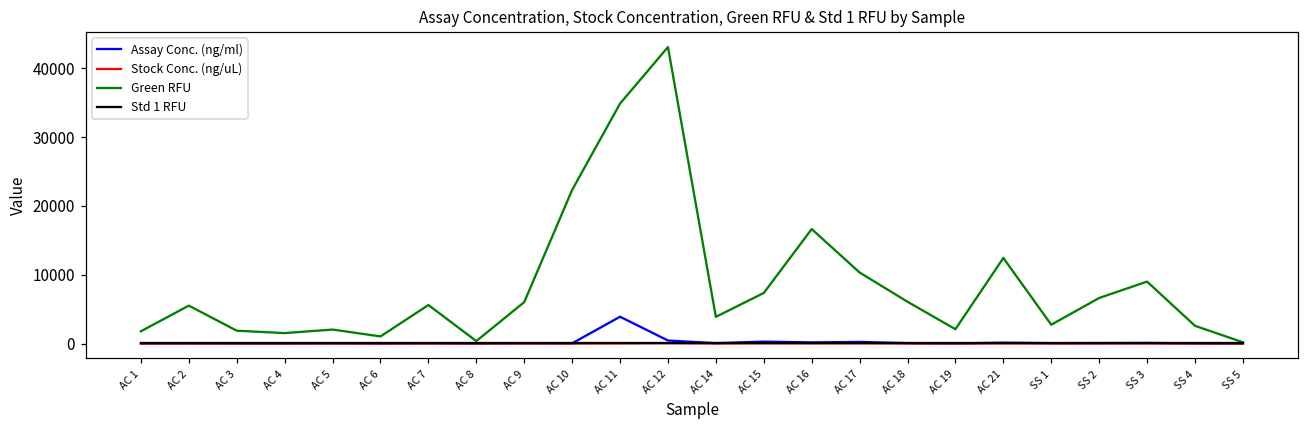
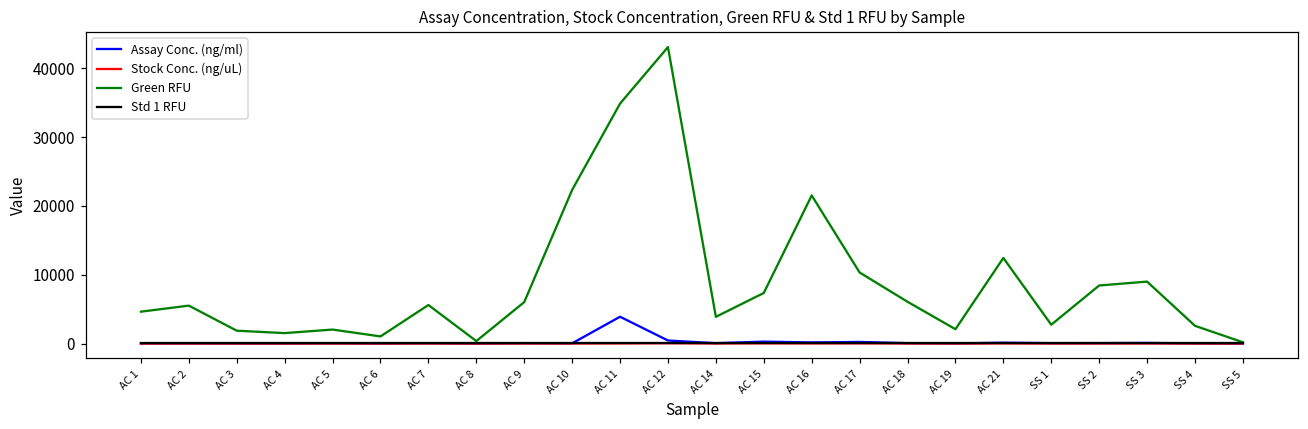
Green RFU, AC 1: 2000 -> 5000
Green RFU, AC 16: 17000 -> 22000
Green RFU, SS 2: 7000 -> 8000
